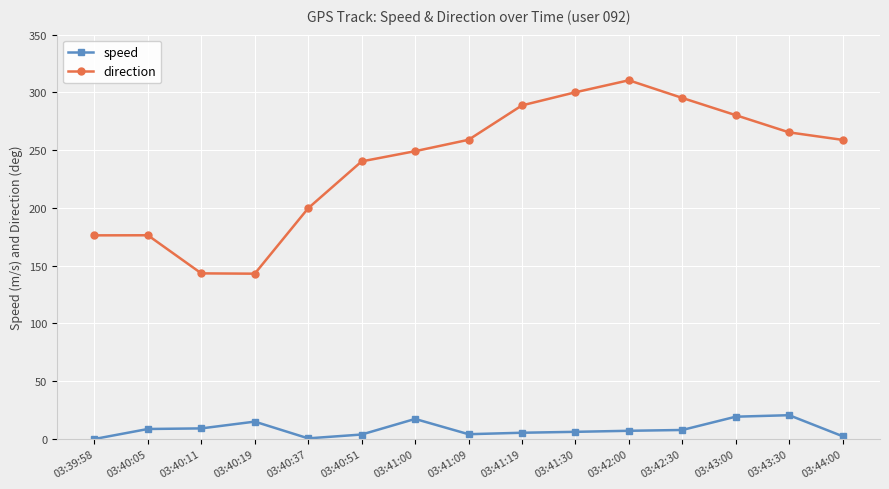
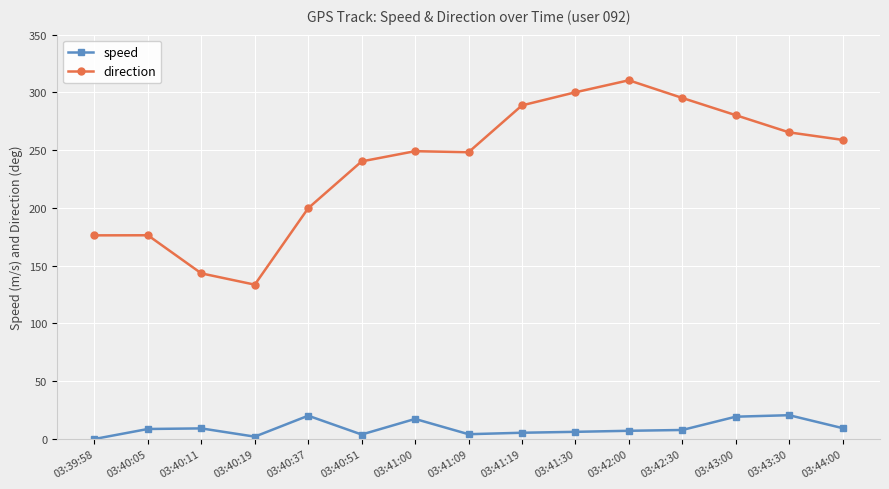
speed, 03:40:19: 15 -> 2
direction, 03:40:19: 143 -> 134
speed, 03:40:37: 1 -> 20
direction, 03:41:09: 259 -> 248
speed, 03:44:00: 2 -> 9
